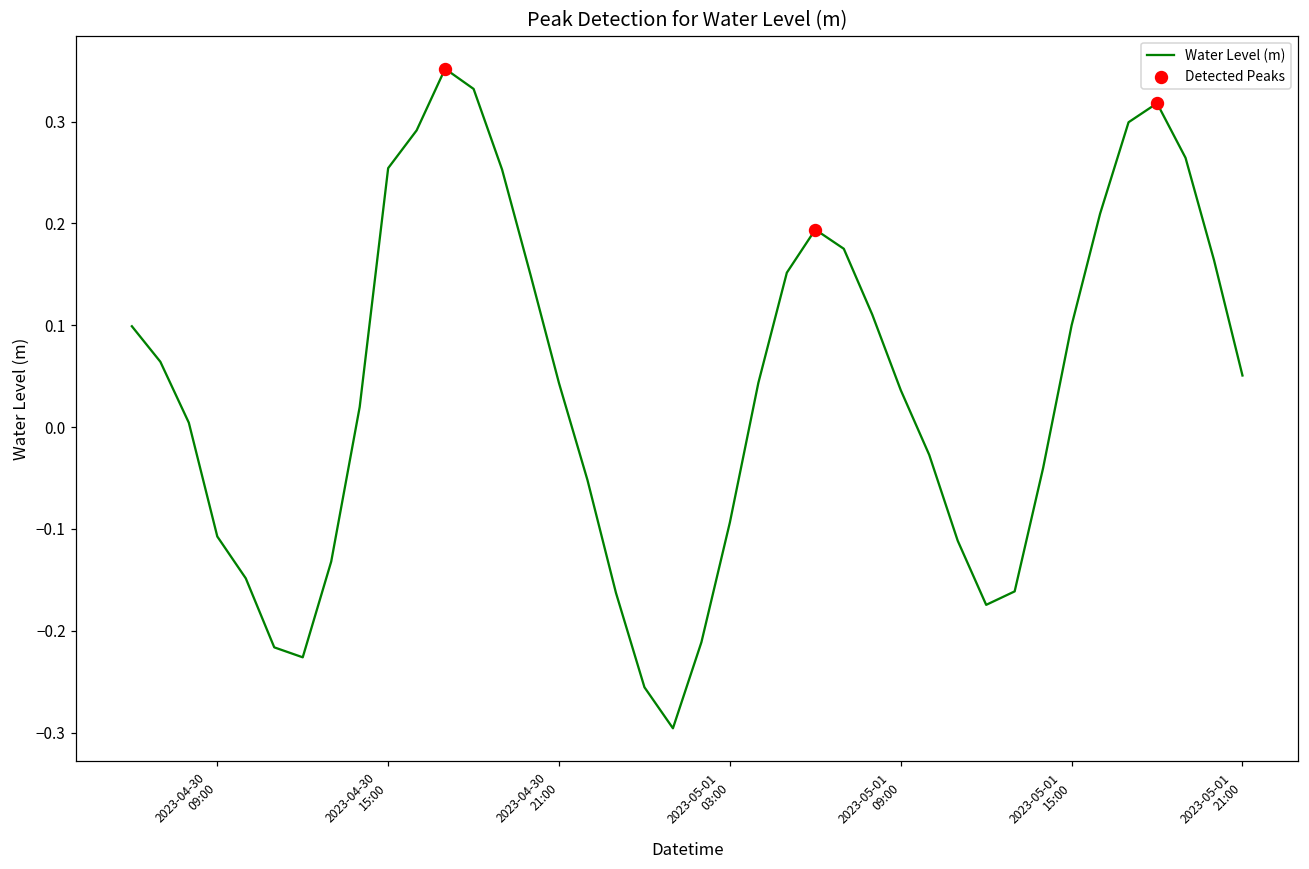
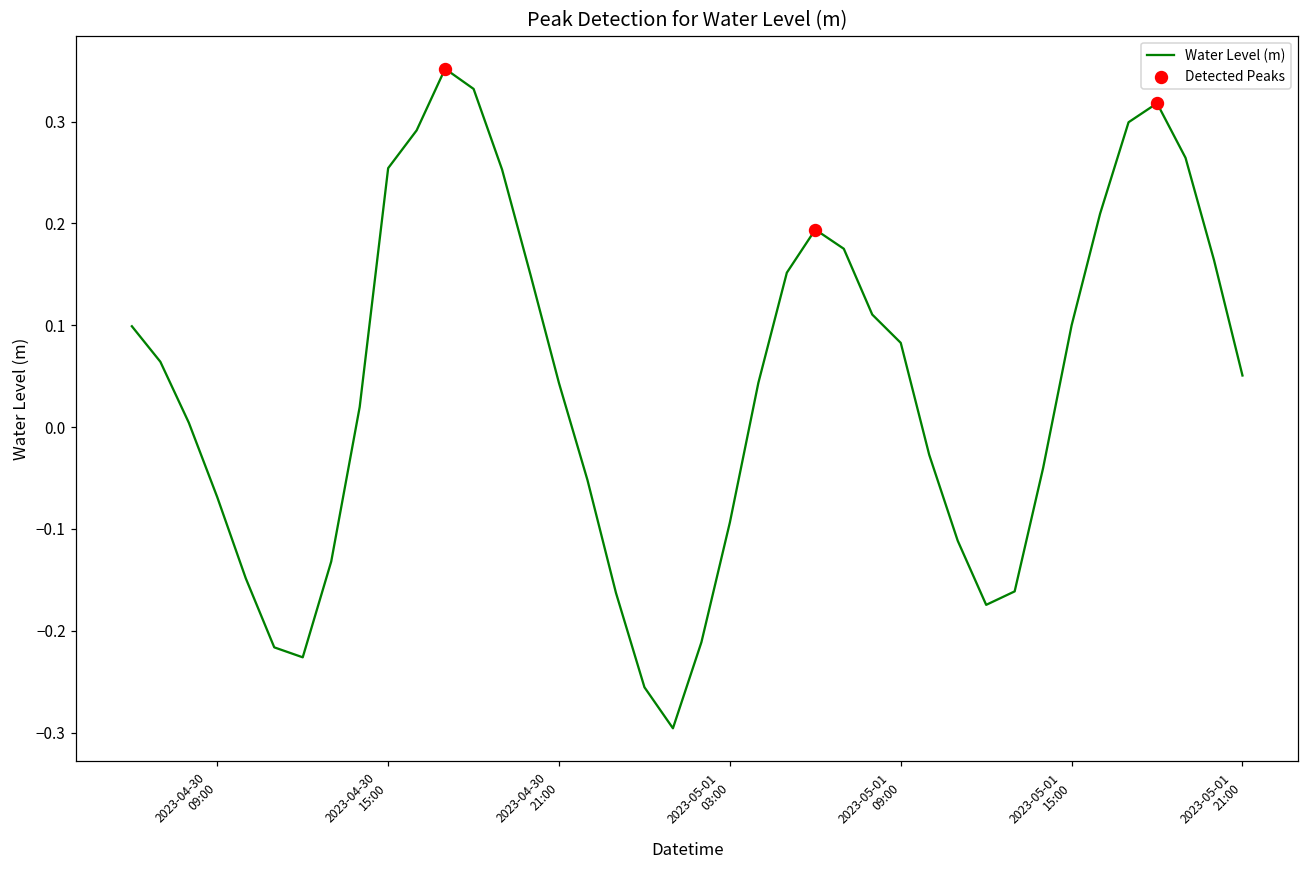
Water Level (m), 2023-04-30 09:00: -0.11 -> -0.07
Water Level (m), 2023-05-01 09:00: 0.04 -> 0.08
